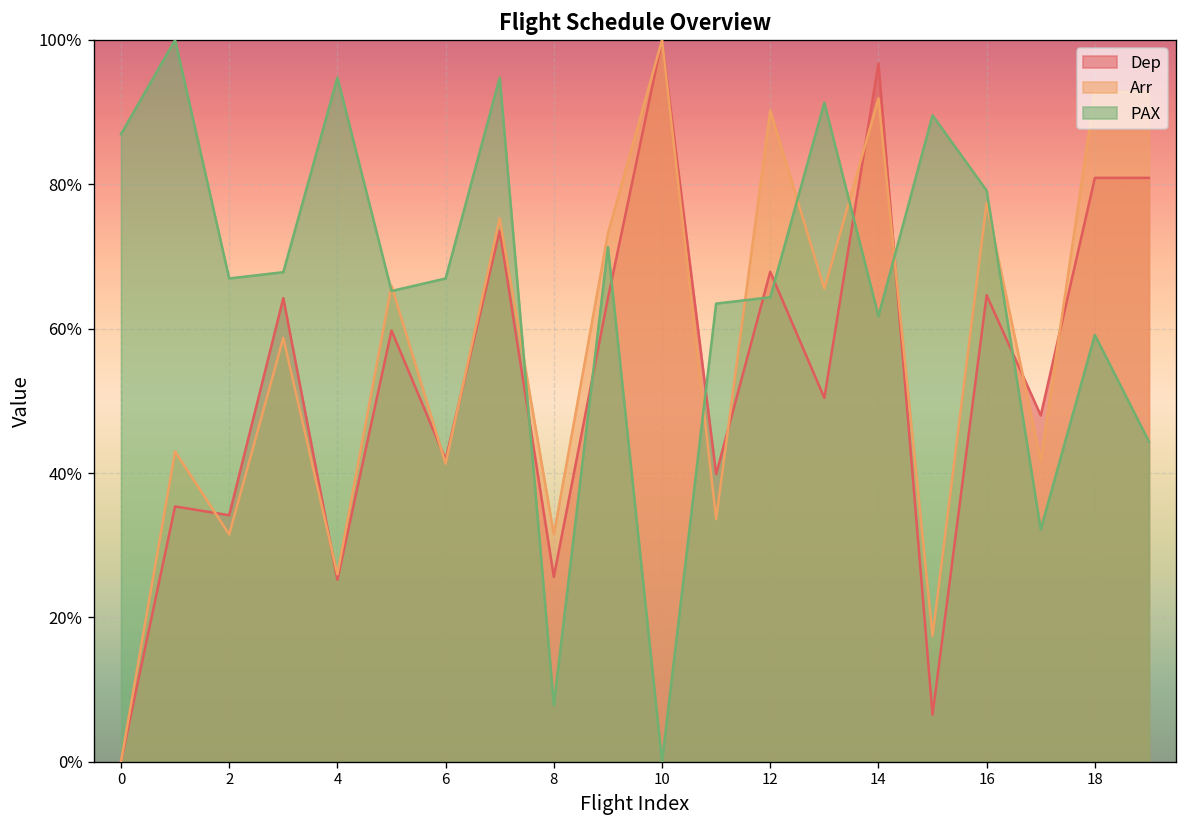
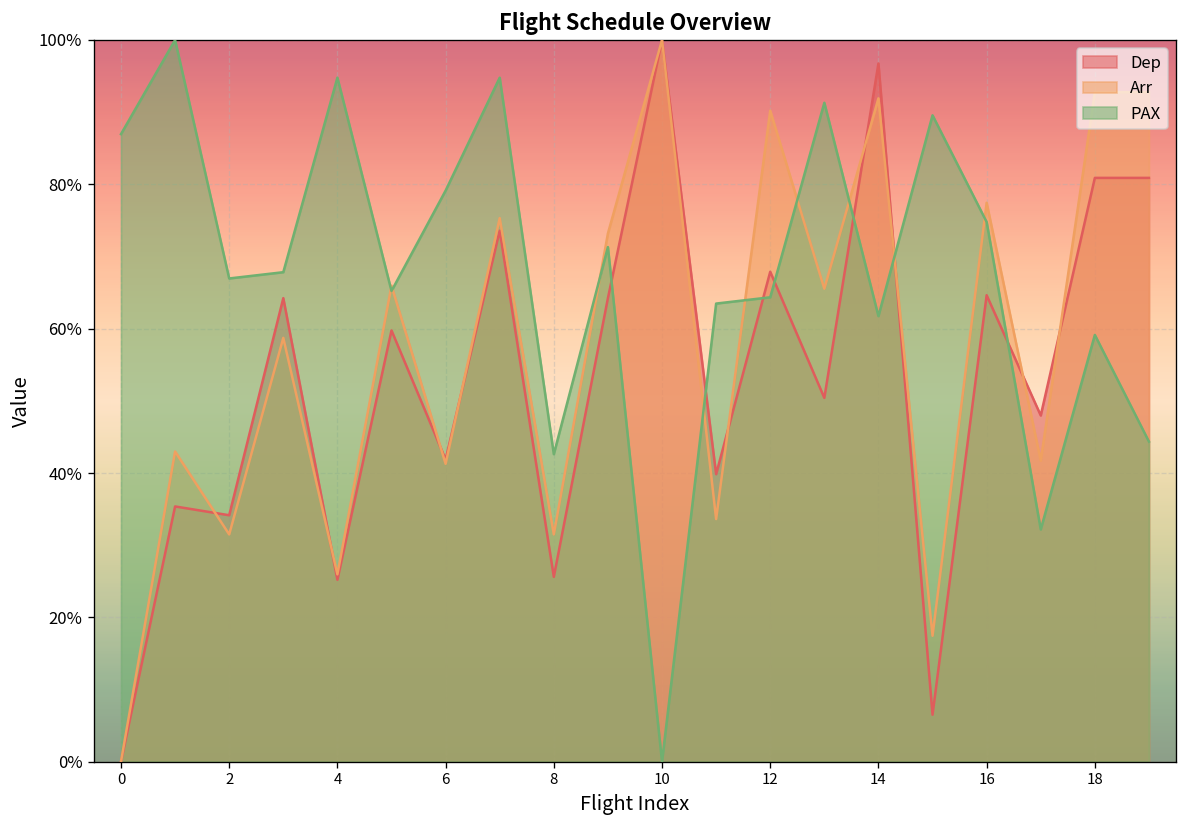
PAX, 6: 67% -> 79%
PAX, 8: 8% -> 43%
PAX, 16: 79% -> 75%
